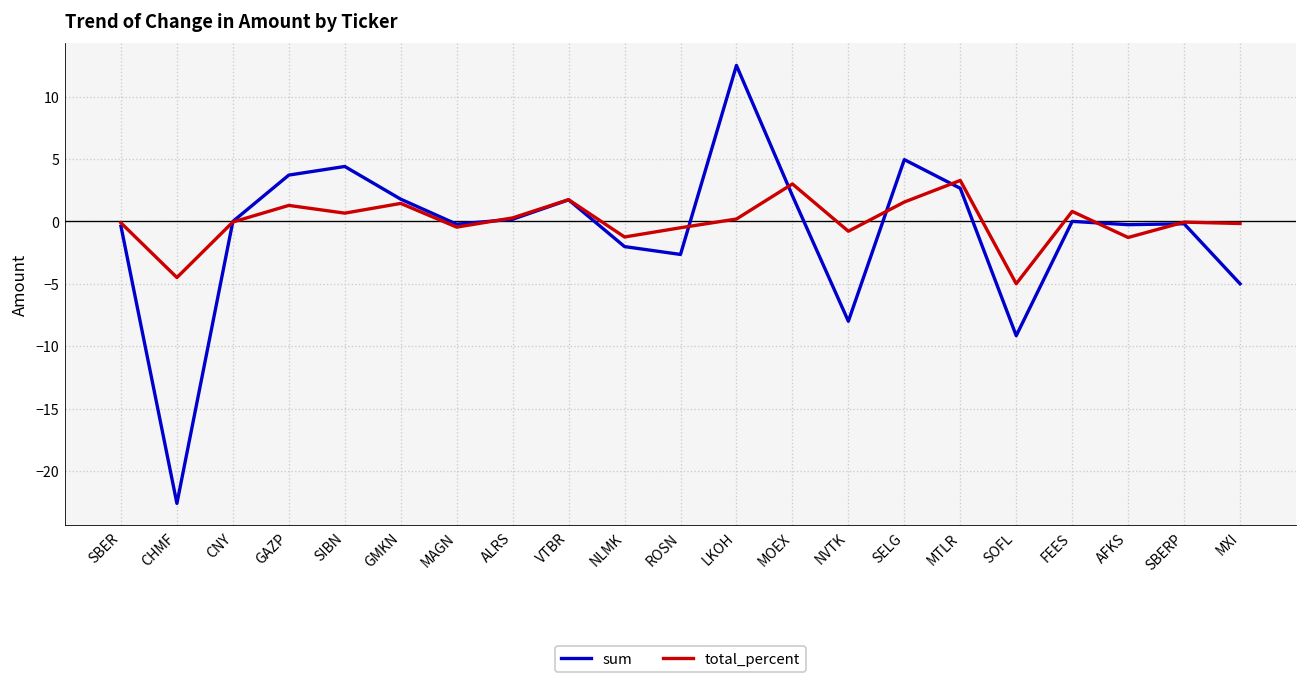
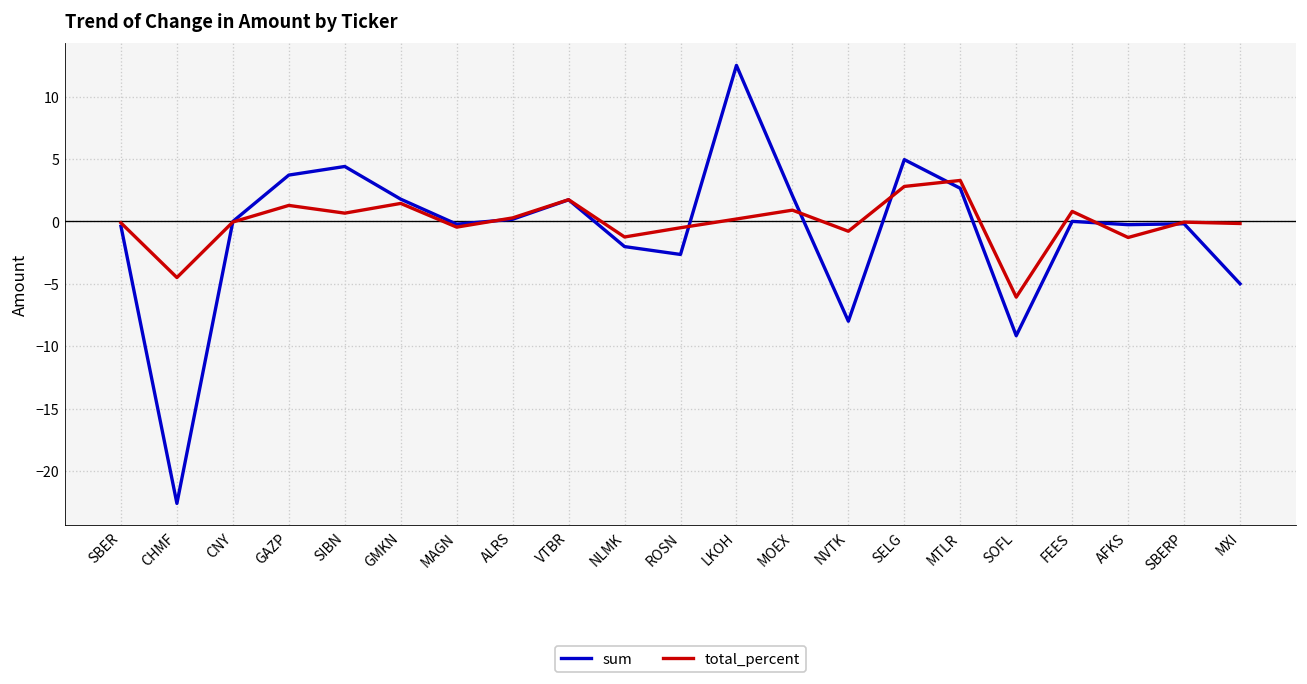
total_percent, MOEX: 3.0 -> 0.9
total_percent, SELG: 1.6 -> 2.8
total_percent, SOFL: -5.0 -> -6.1
